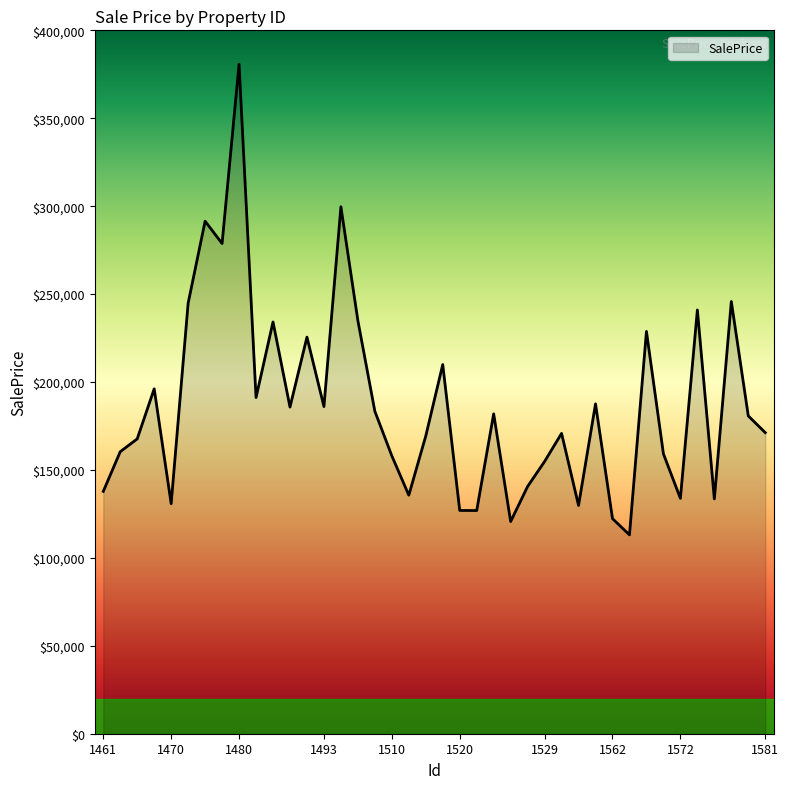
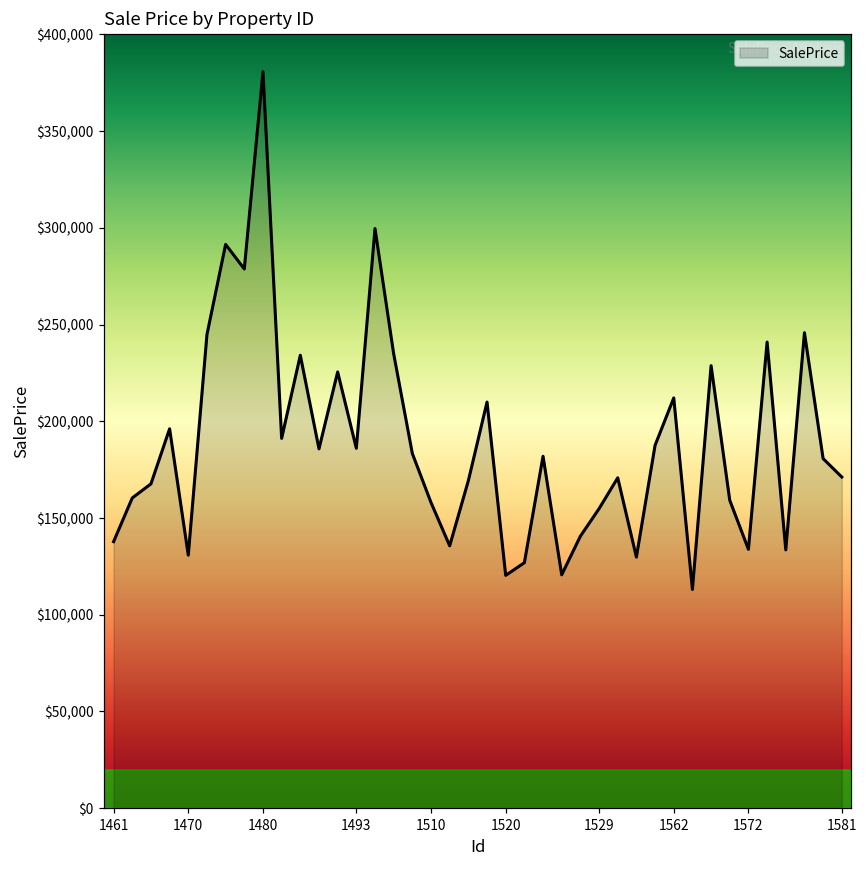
1520: $127,000 -> $120,000
1562: $122,000 -> $212,000
